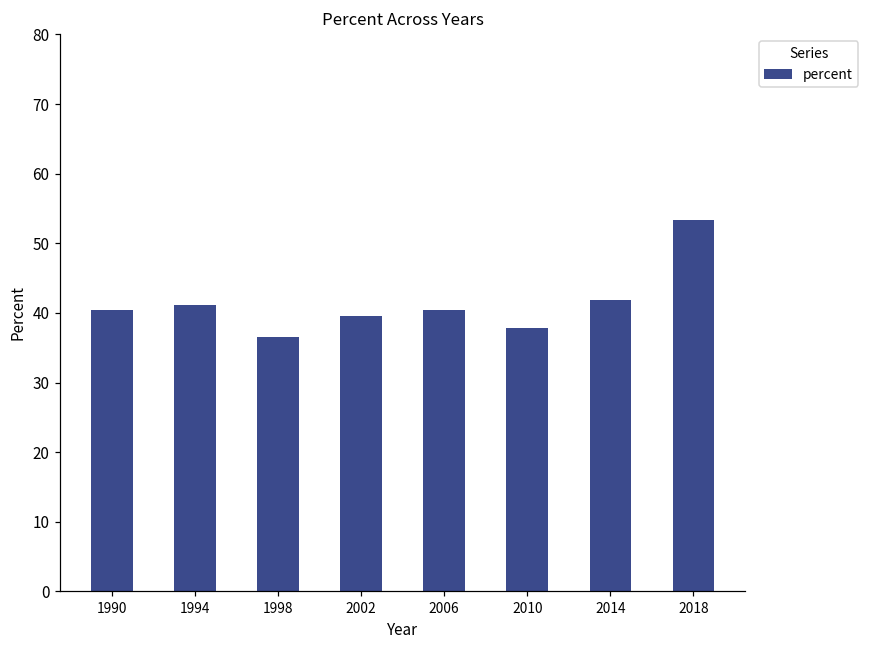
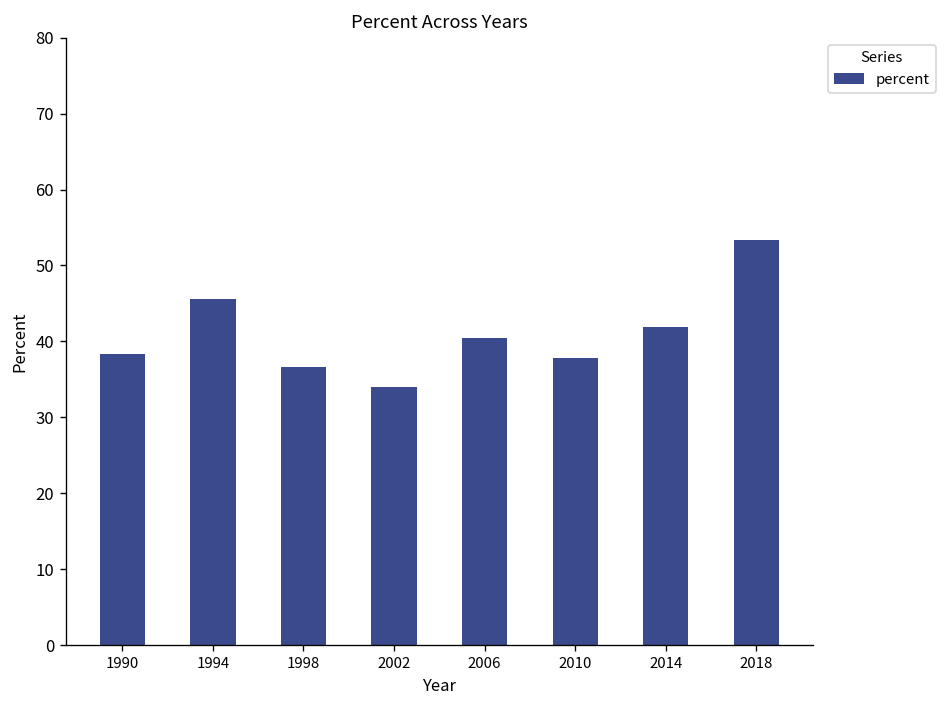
1990: 40 -> 38
1994: 41 -> 46
2002: 40 -> 34
